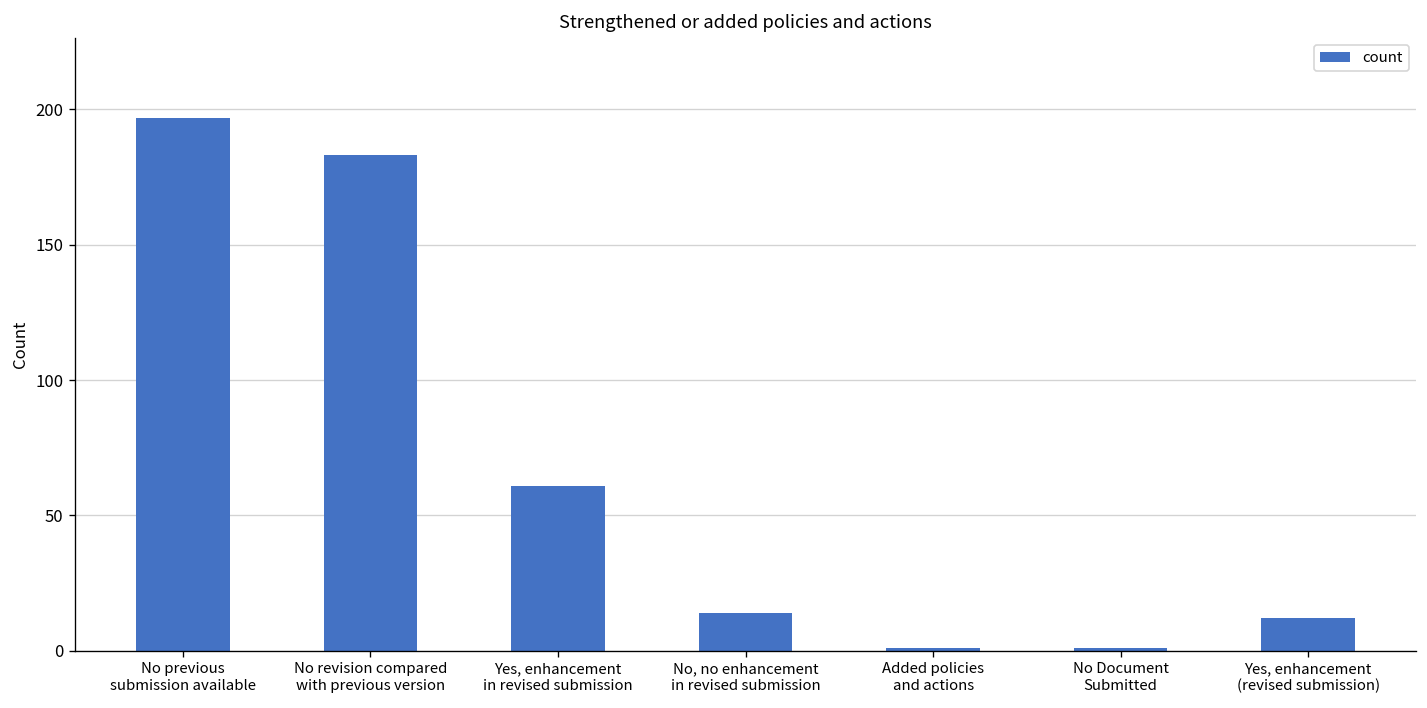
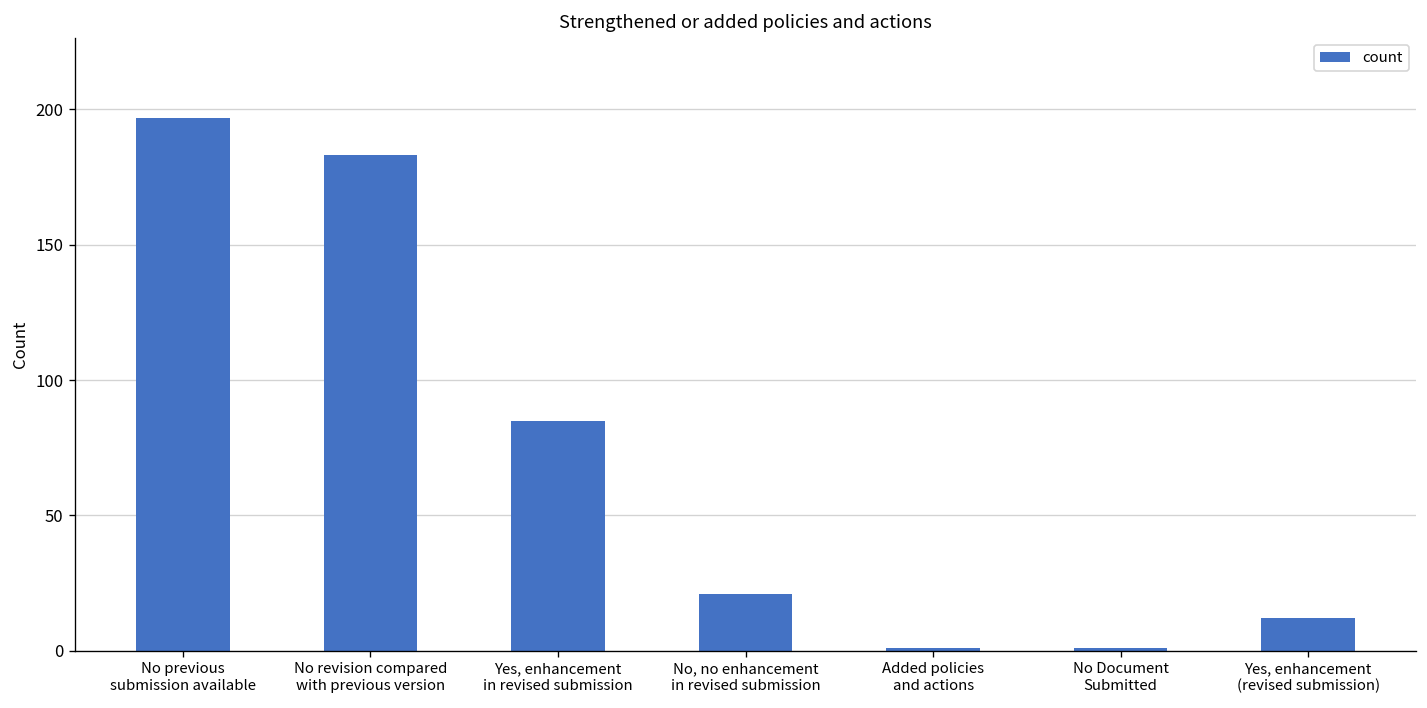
Yes, enhancement in revised submission: 61 -> 85
No, no enhancement in revised submission: 14 -> 21
